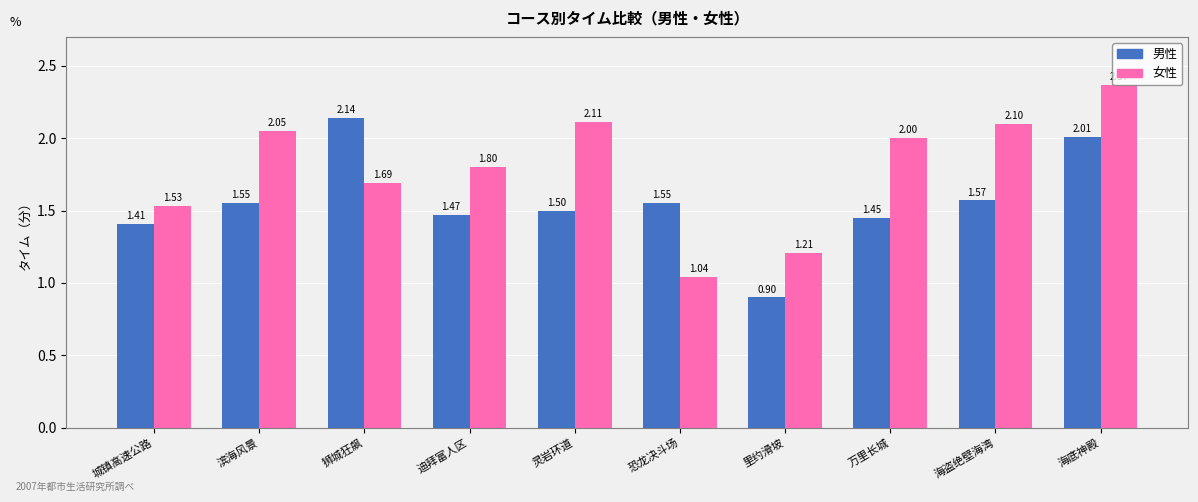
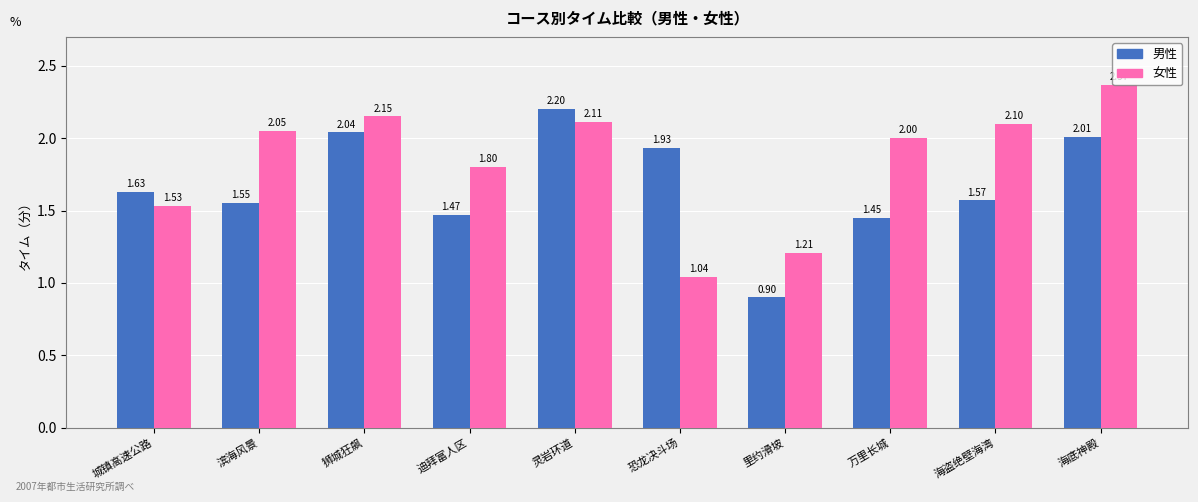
男性, 城镇高速公路: 1.41 -> 1.63
男性, 狮城狂飙: 2.14 -> 2.04
女性, 狮城狂飙: 1.69 -> 2.15
男性, 灵岩环道: 1.50 -> 2.20
男性, 恐龙决斗场: 1.55 -> 1.93
